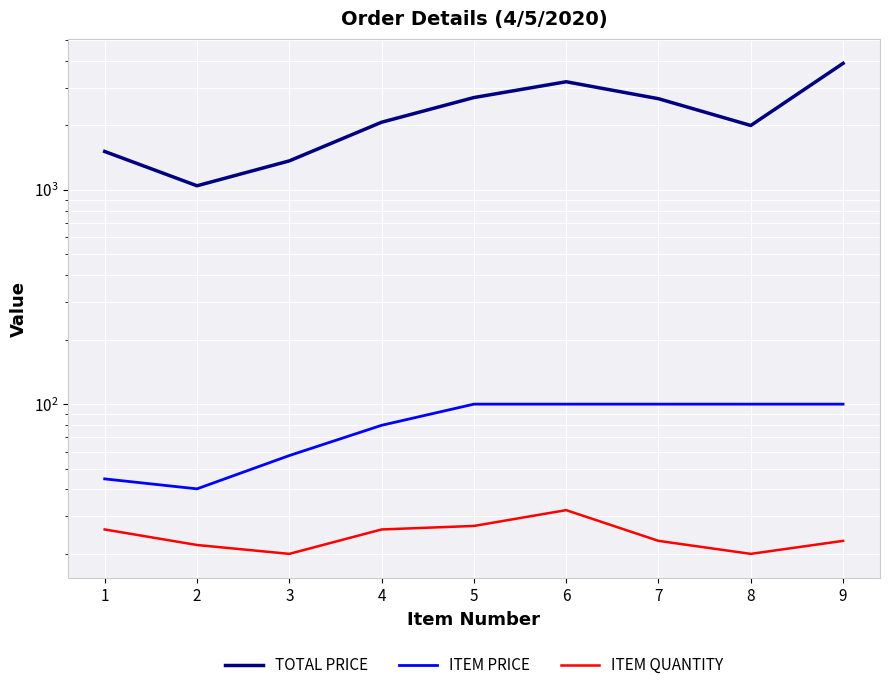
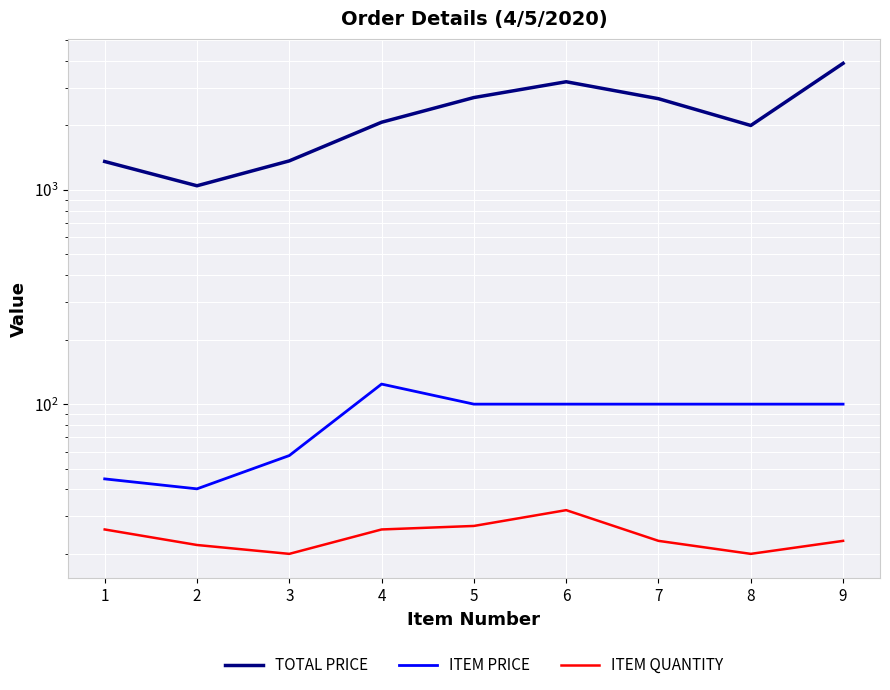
TOTAL PRICE, 1: 1500 -> 1400
ITEM PRICE, 4: 80 -> 120
